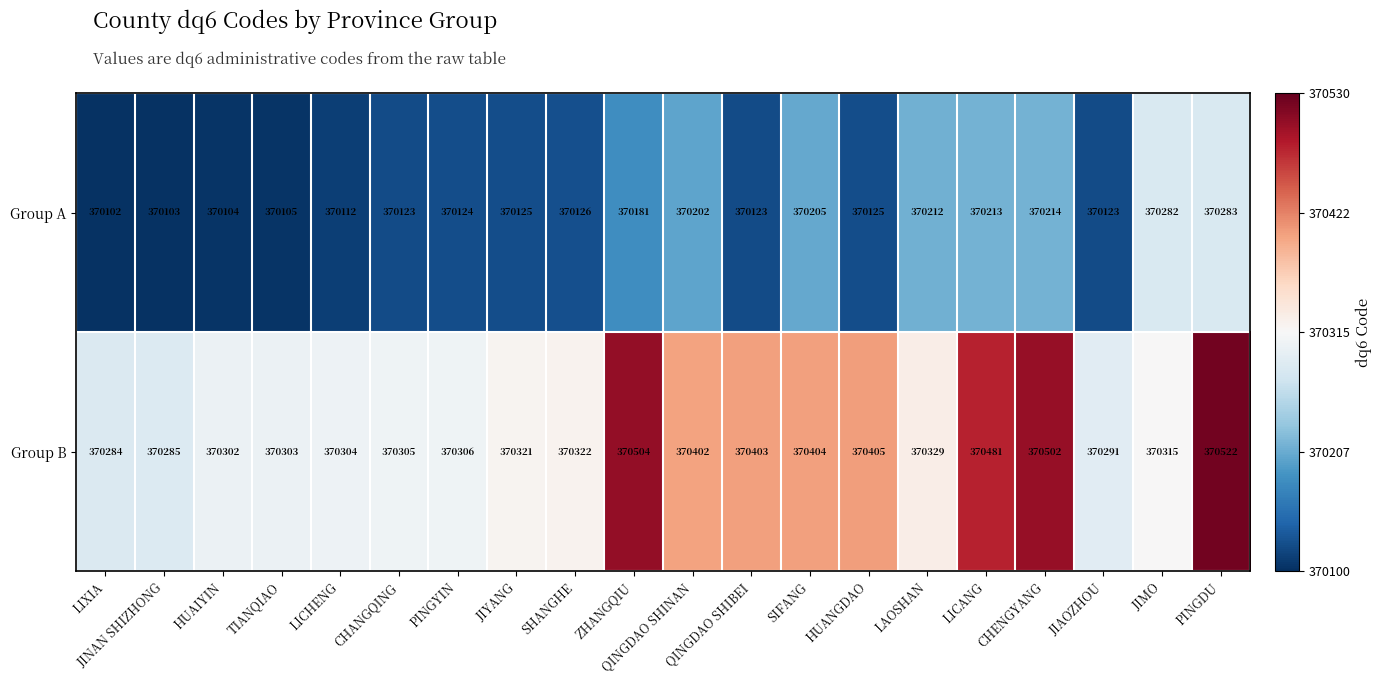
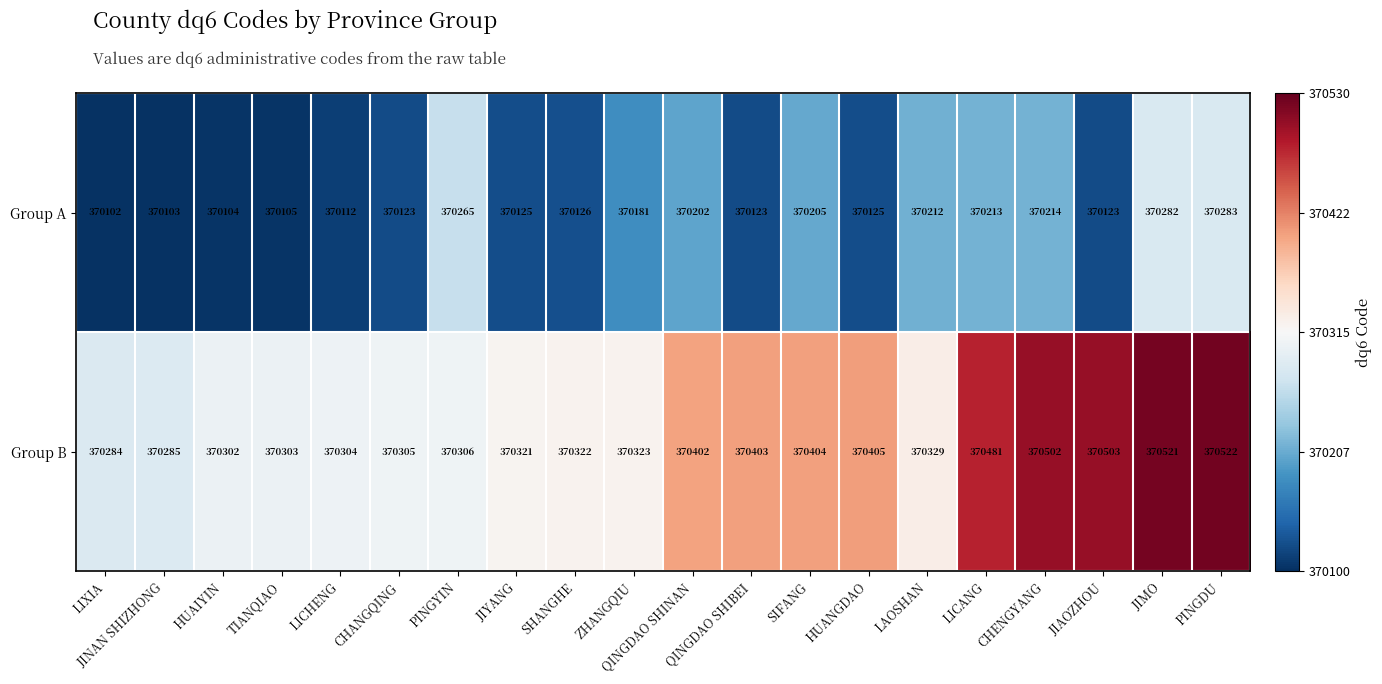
Group A, PINGYIN: 370124 -> 370265
Group B, ZHANGQIU: 370504 -> 370323
Group B, JIAOZHOU: 370291 -> 370503
Group B, JIMO: 370315 -> 370521
